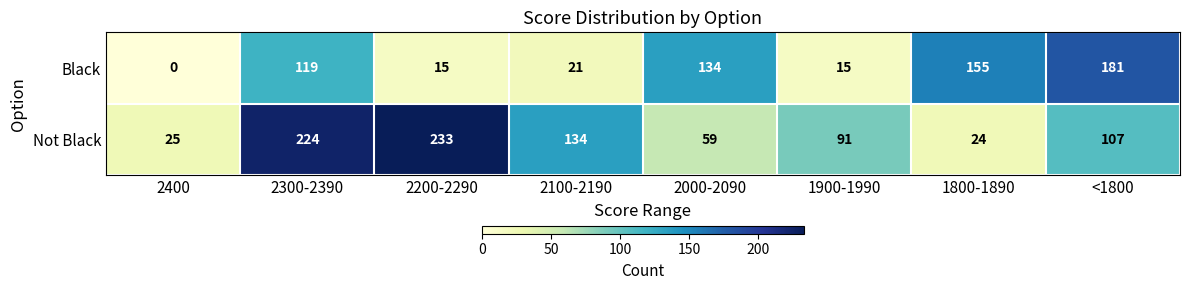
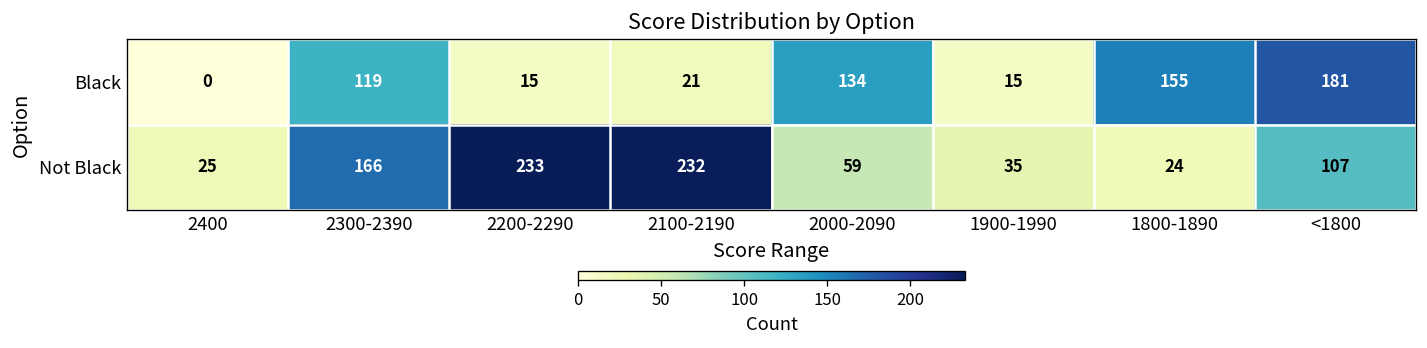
Not Black, 2300-2390: 224 -> 166
Not Black, 2100-2190: 134 -> 232
Not Black, 1900-1990: 91 -> 35
